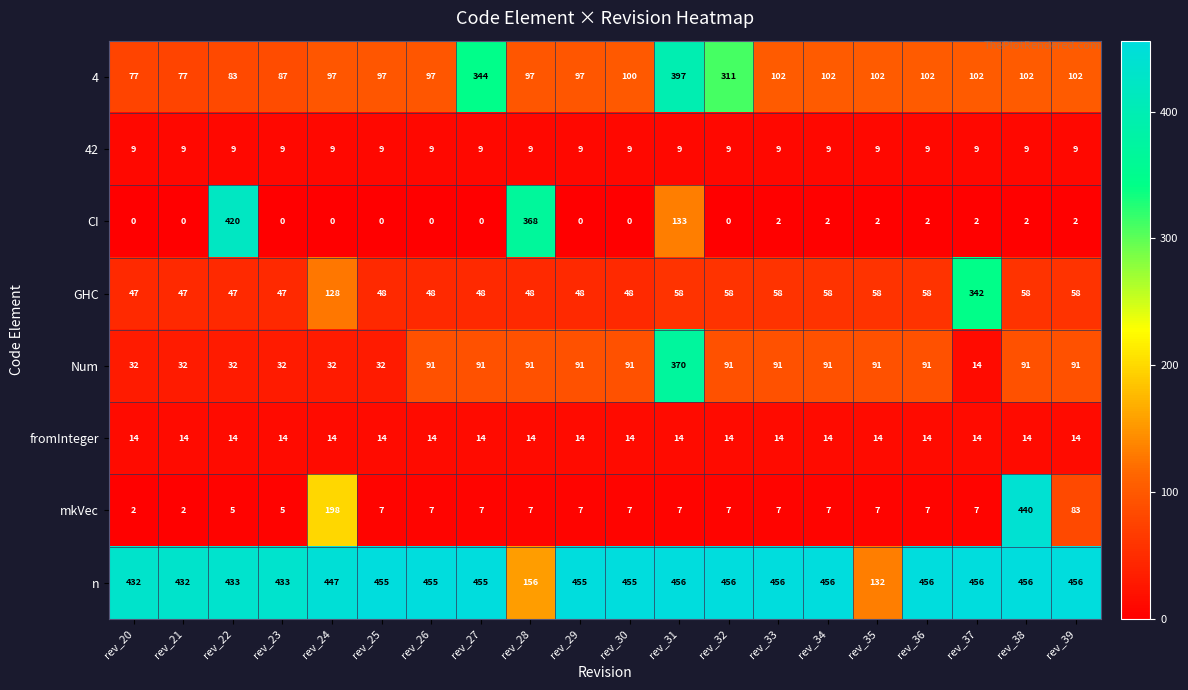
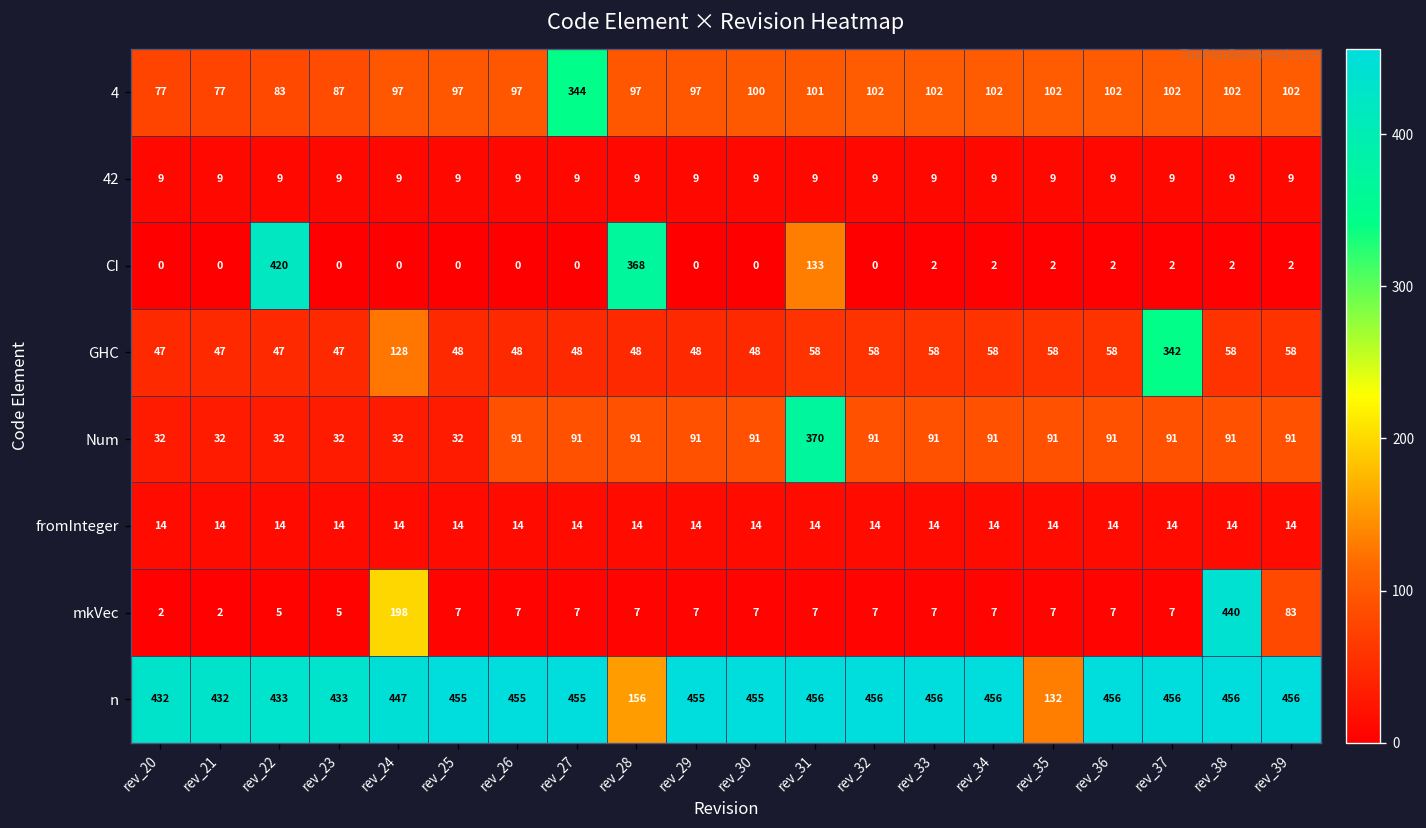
4, rev_31: 397 -> 101
4, rev_32: 311 -> 102
Num, rev_37: 14 -> 91
